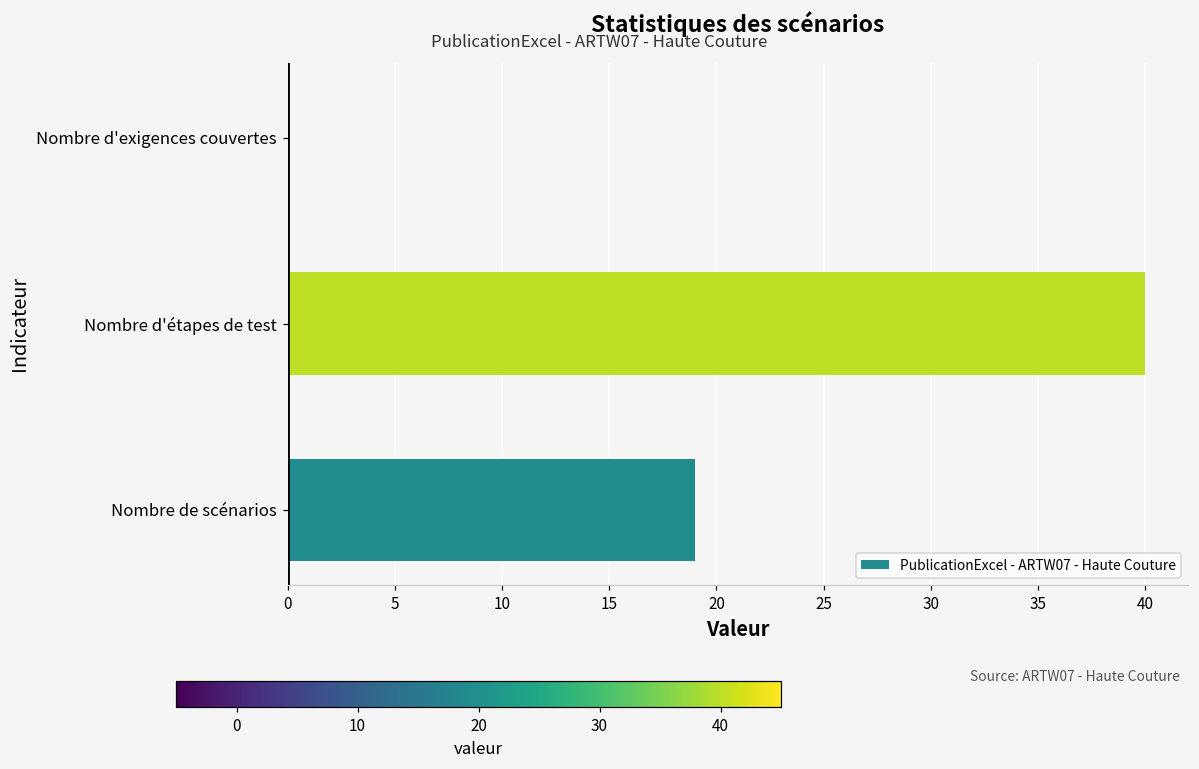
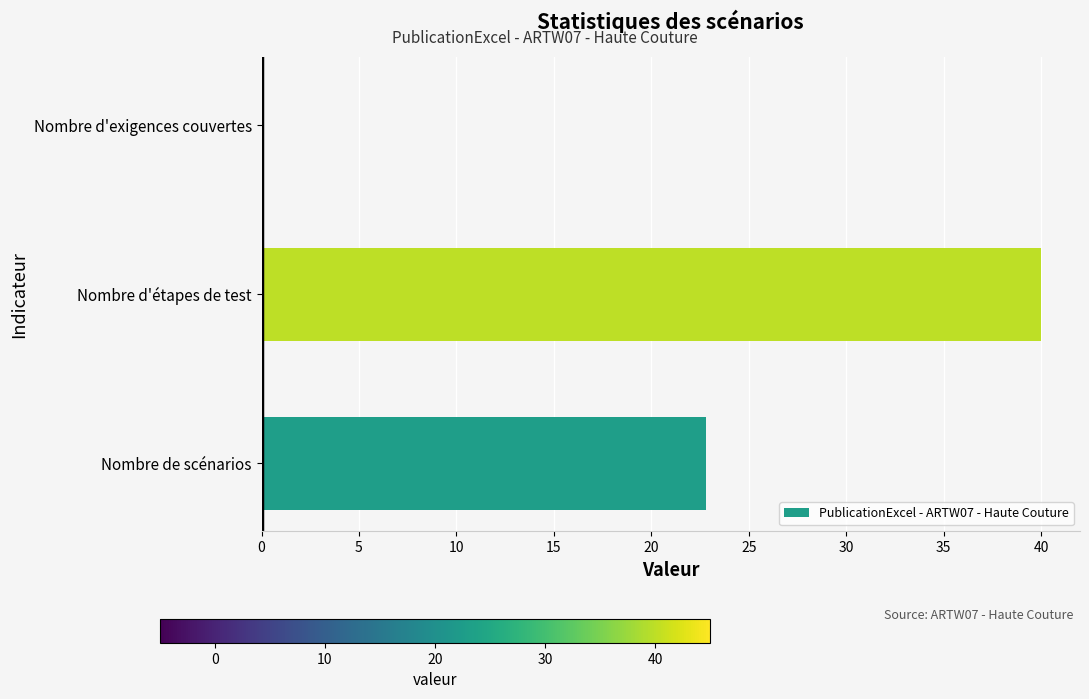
Nombre de scénarios: 19.0 -> 22.8
